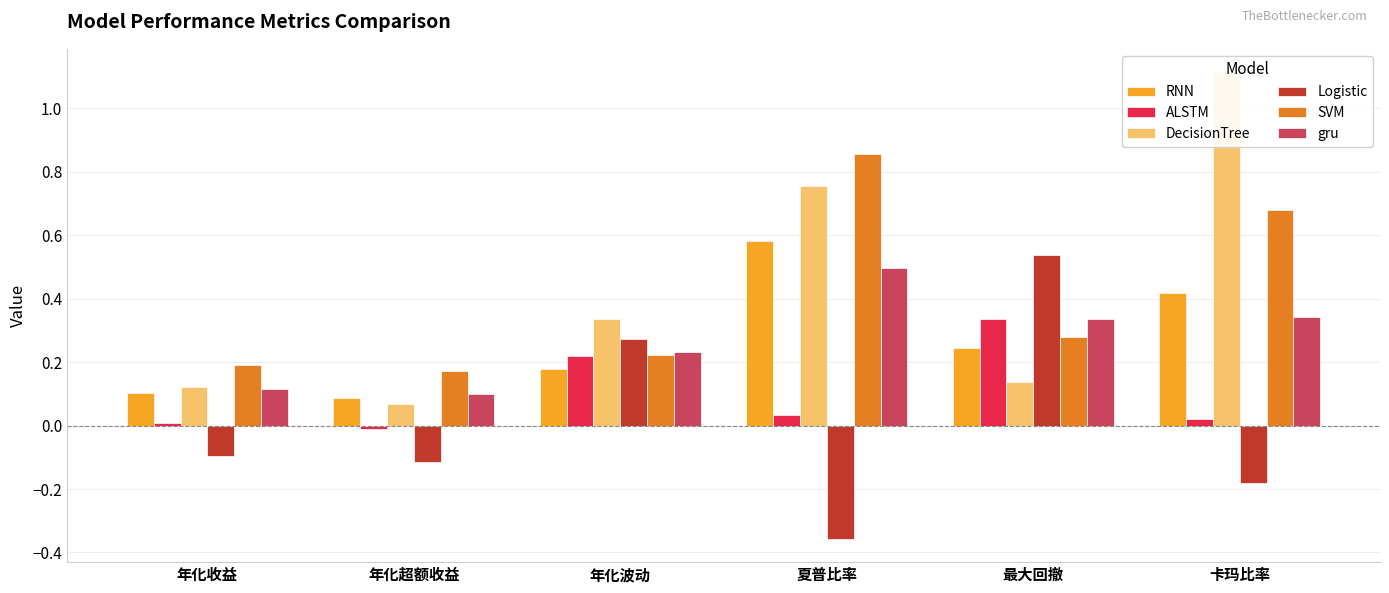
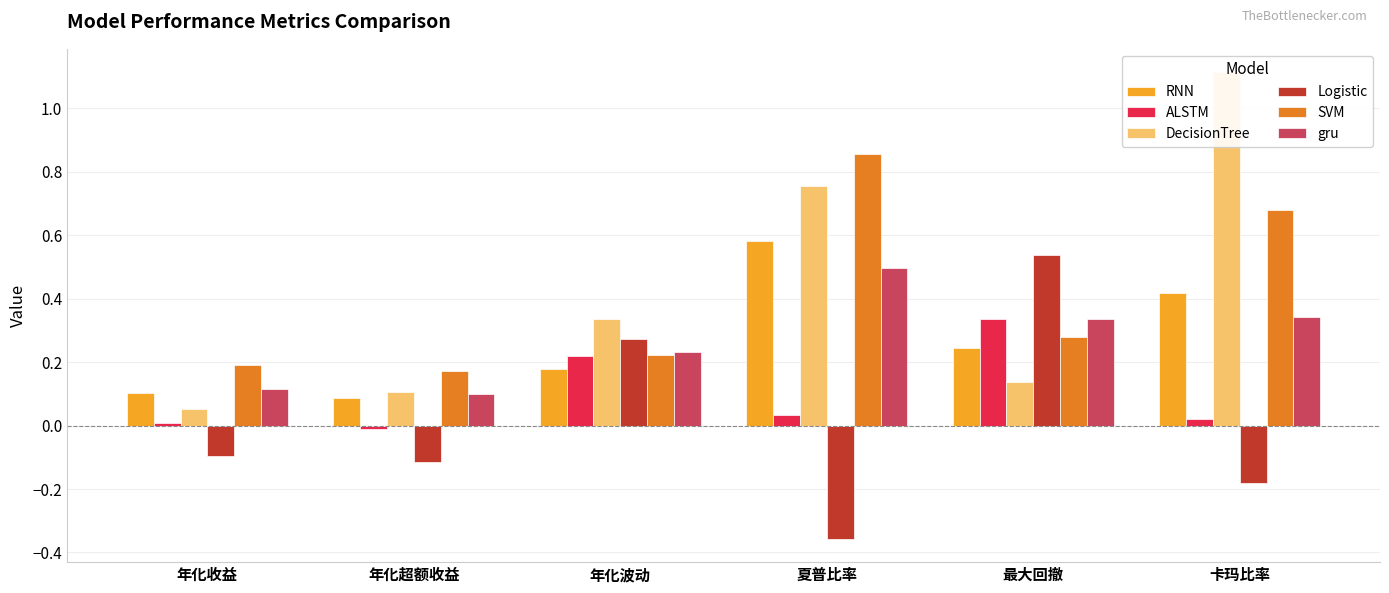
DecisionTree, 年化收益: 0.12 -> 0.05
DecisionTree, 年化超额收益: 0.07 -> 0.11
